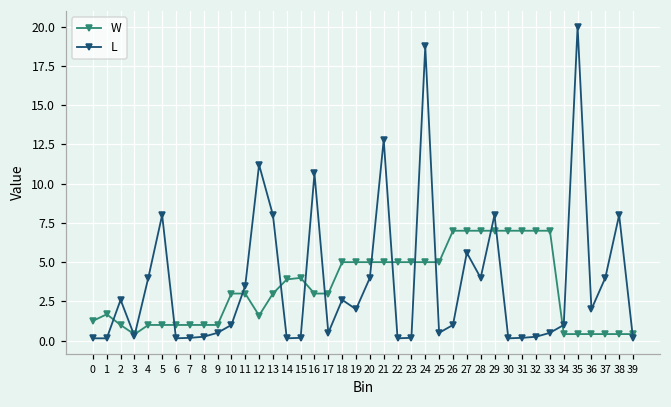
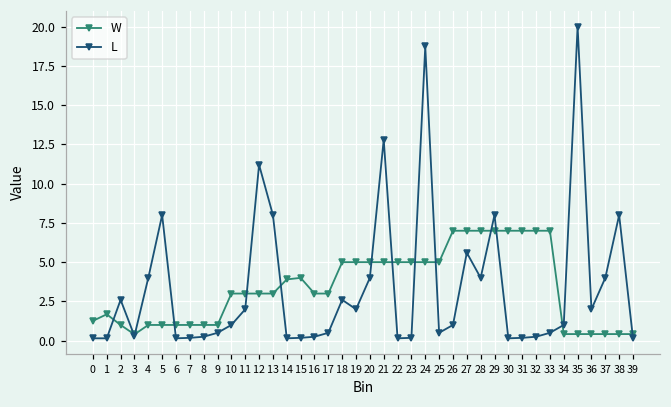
L, 11: 3.5 -> 2.0
W, 12: 1.6 -> 3.0
L, 16: 10.7 -> 0.3
